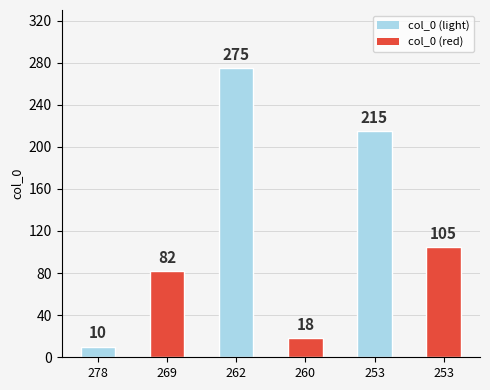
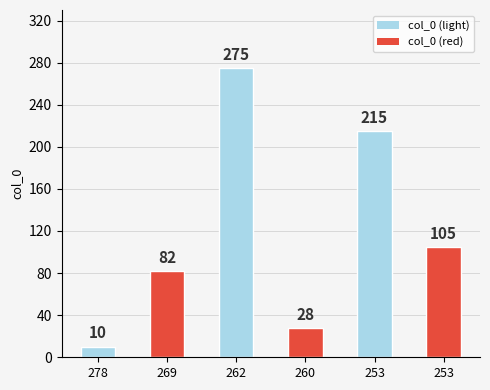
260: 18 -> 28
